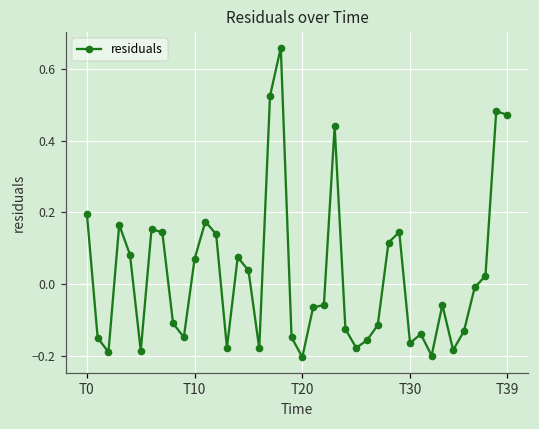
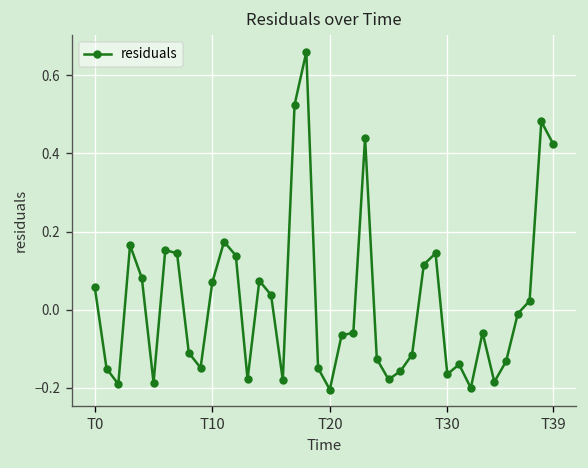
T0: 0.20 -> 0.06
T39: 0.47 -> 0.42
